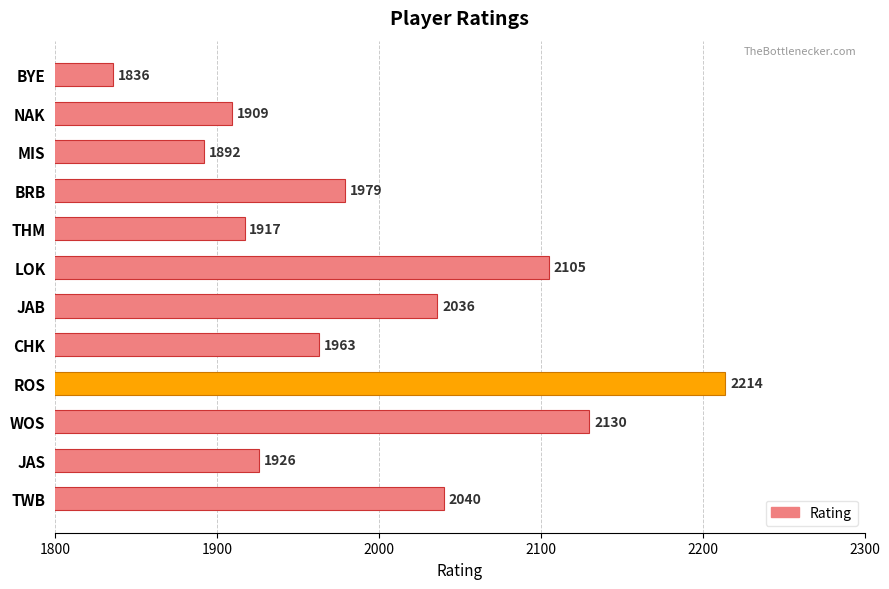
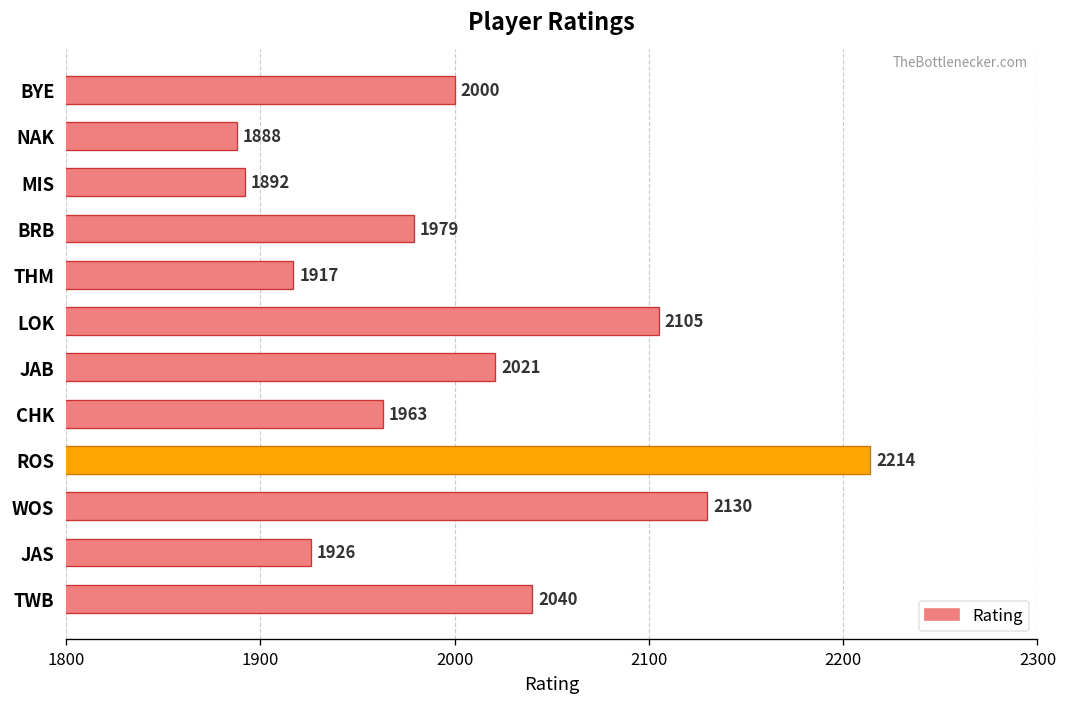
BYE: 1836 -> 2000
NAK: 1909 -> 1888
JAB: 2036 -> 2021
